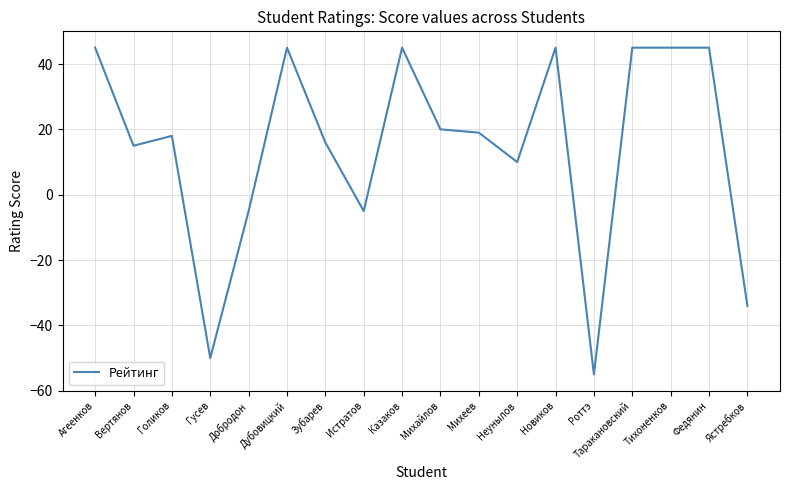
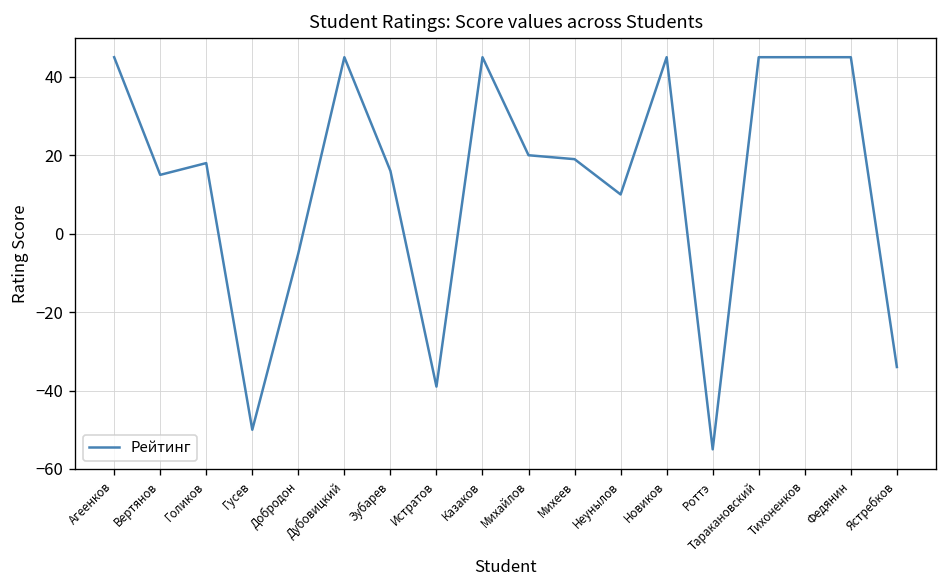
Истратов: -5 -> -39
